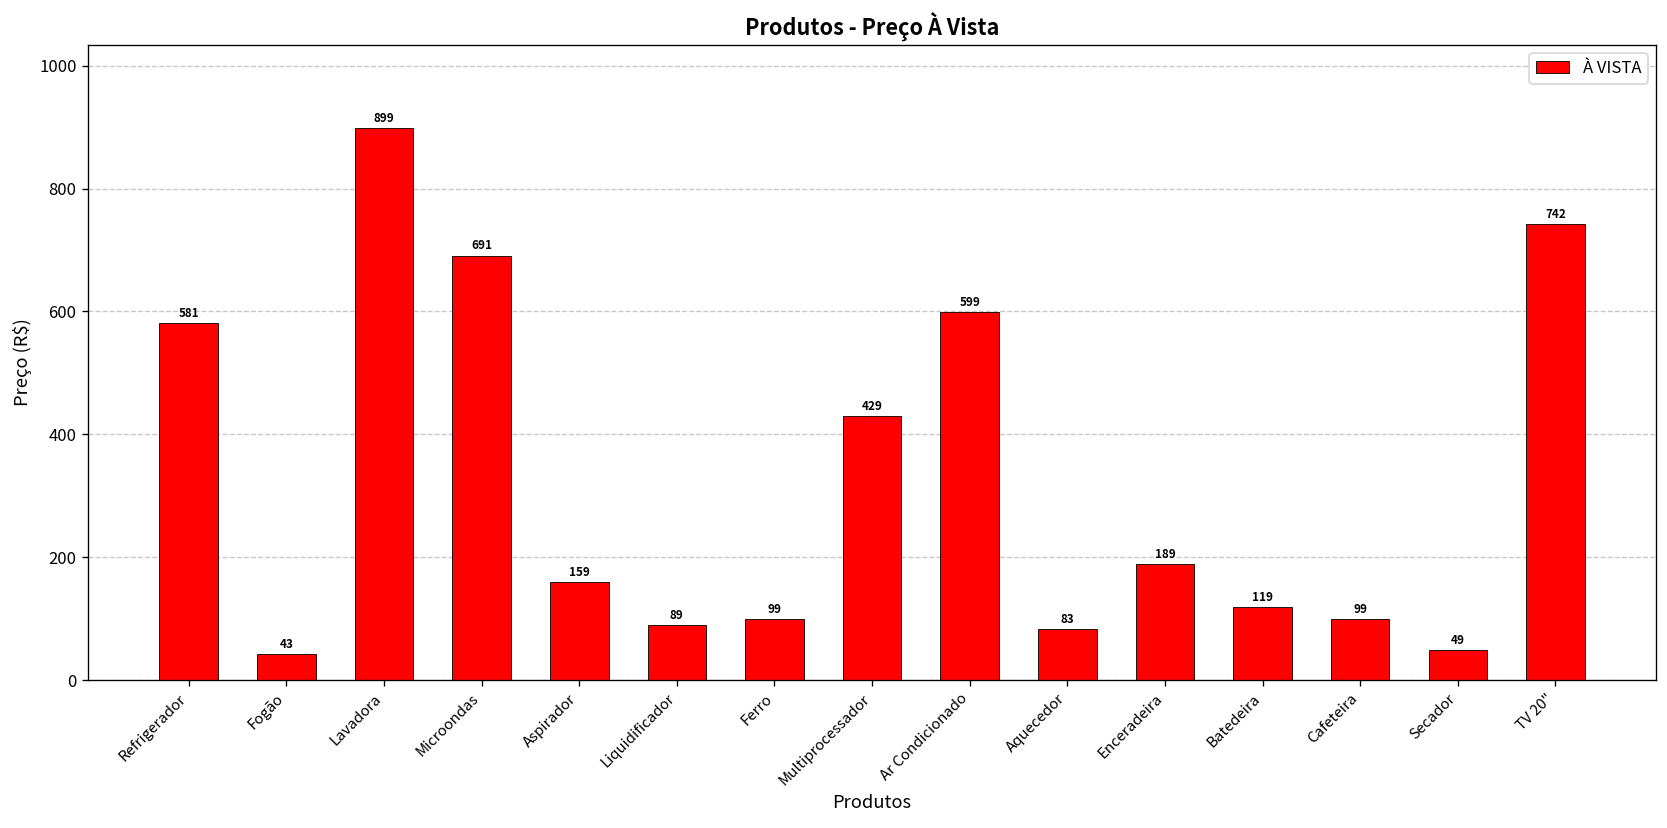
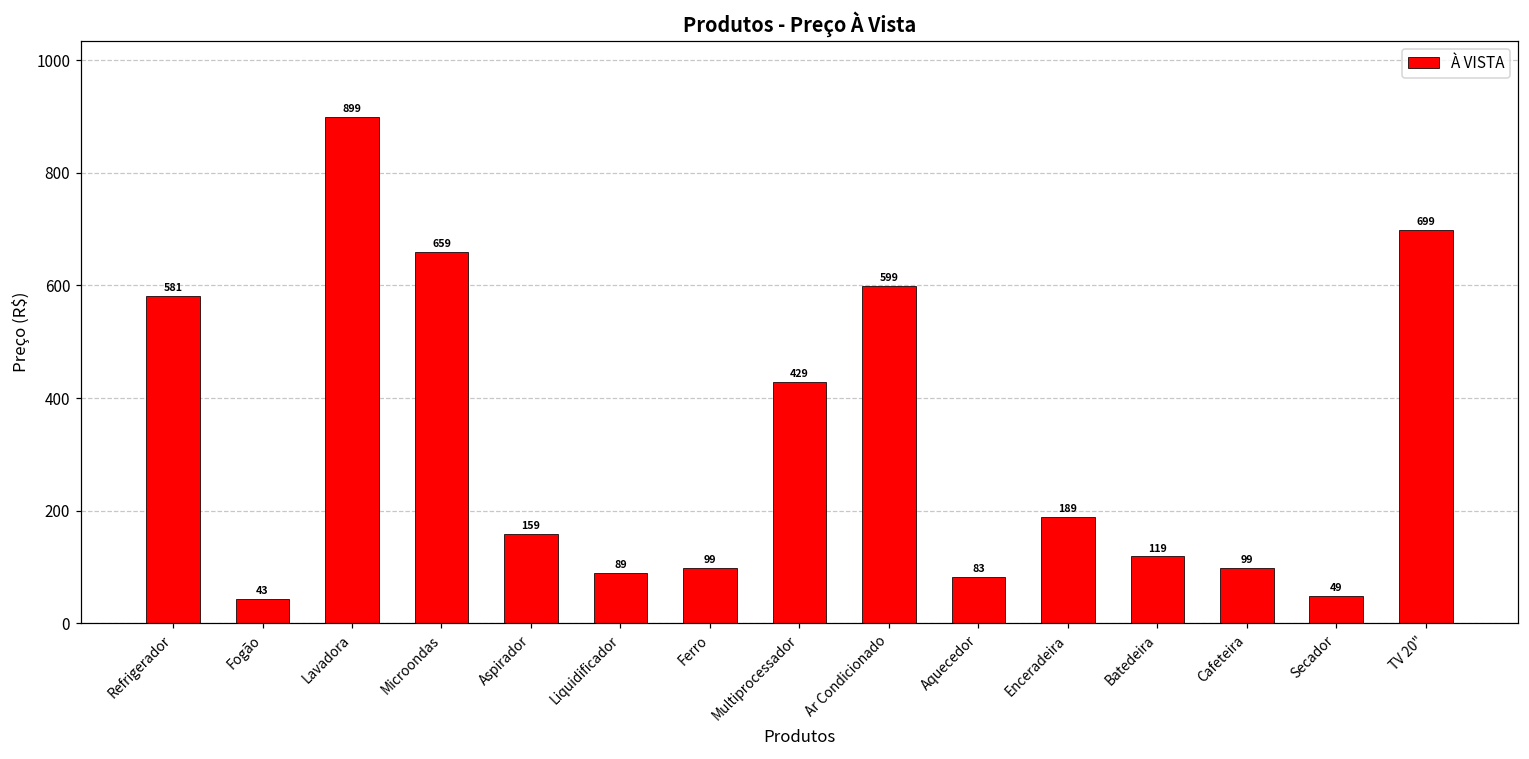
Microondas: 691 -> 659
TV 20": 742 -> 699
